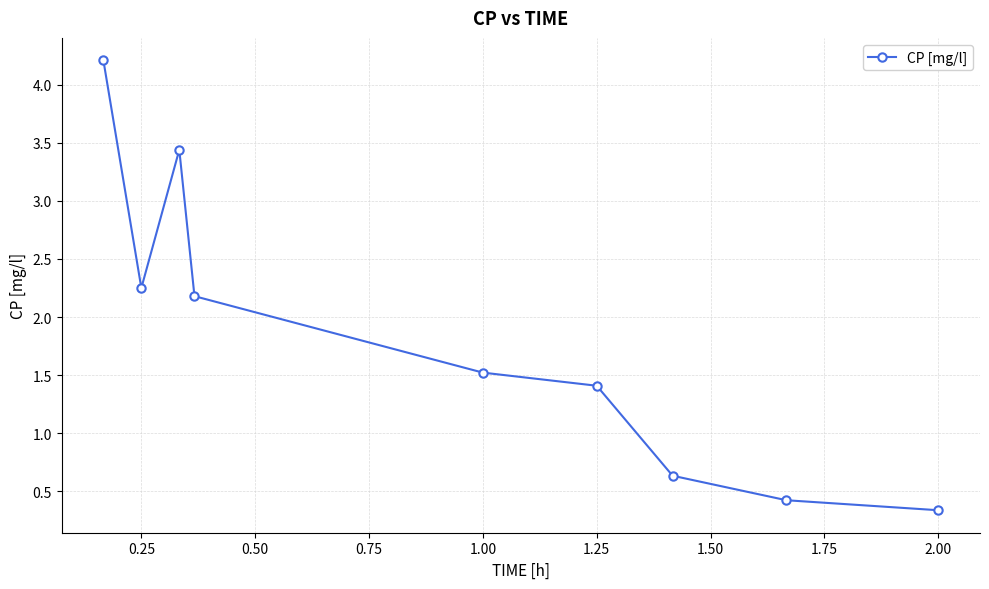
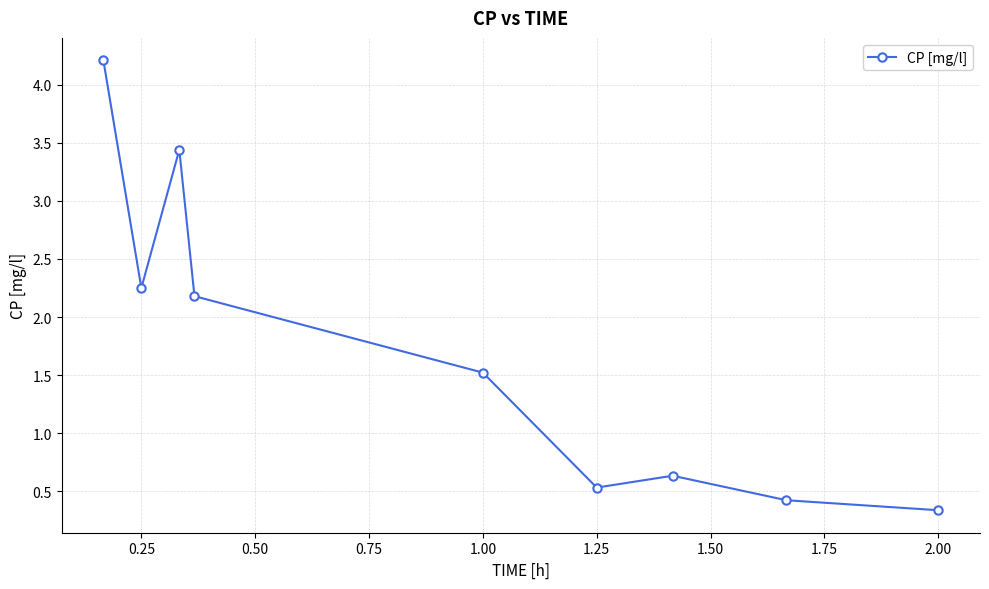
1.25: 1.41 -> 0.53
